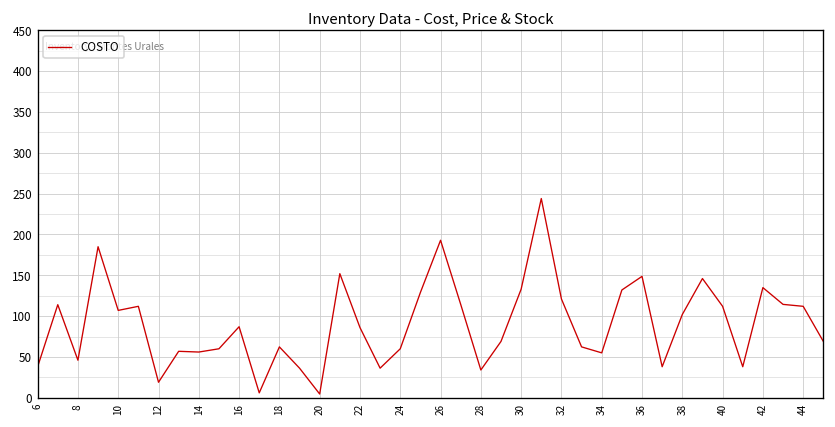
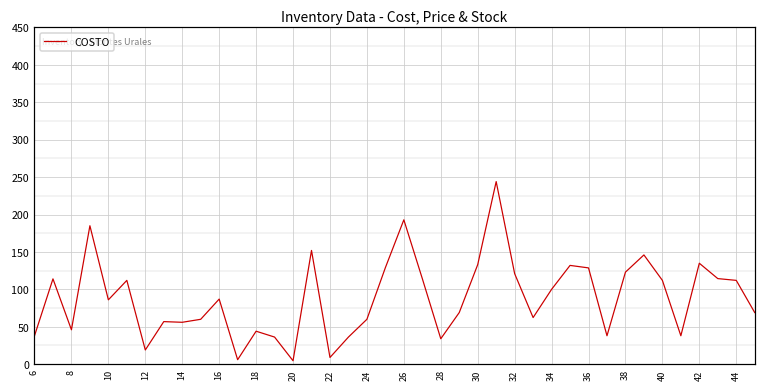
10: 110 -> 90
18: 60 -> 40
22: 90 -> 10
34: 60 -> 100
36: 150 -> 130
38: 100 -> 120
